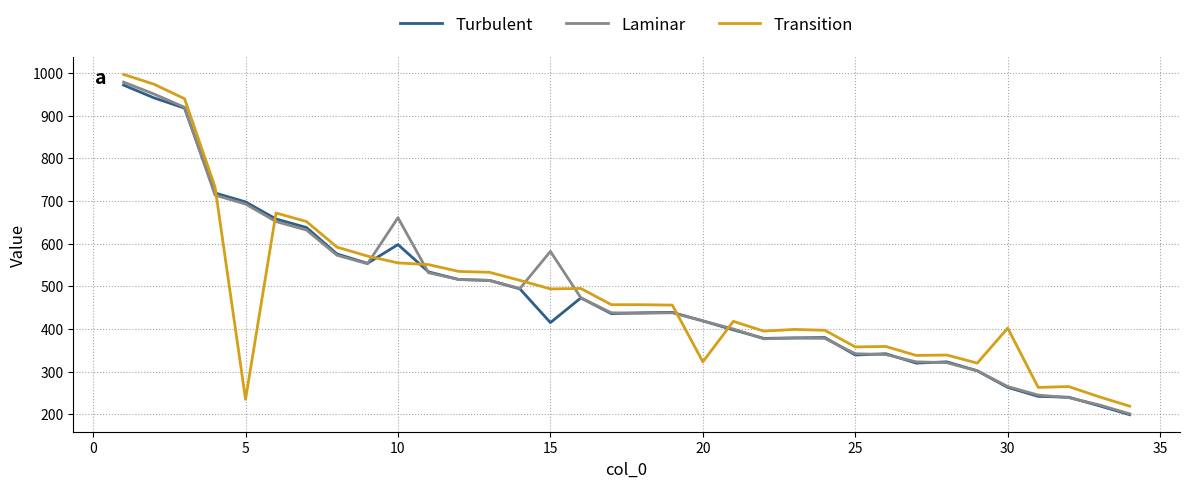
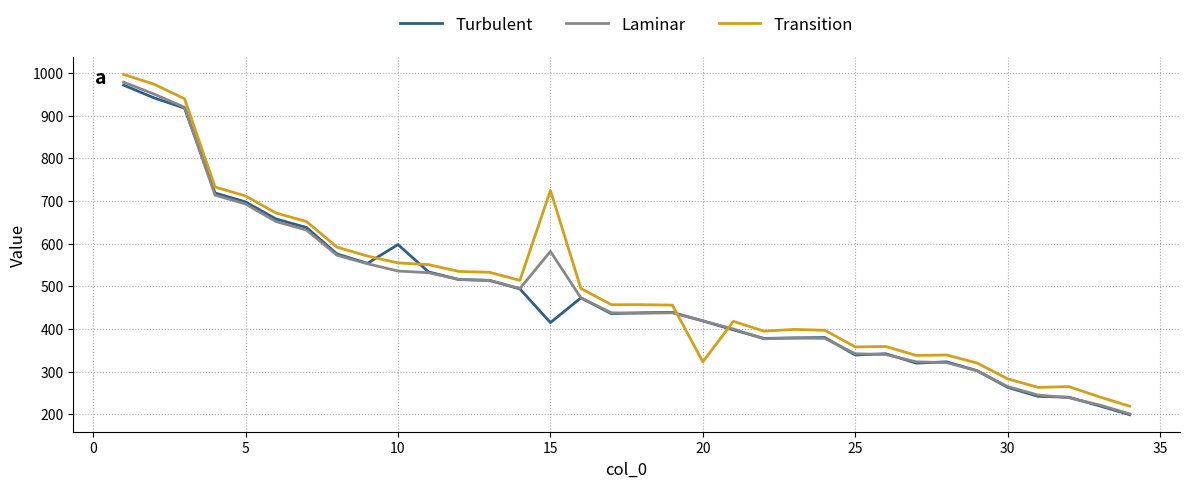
Transition, 5: 240 -> 710
Laminar, 10: 660 -> 540
Transition, 15: 490 -> 730
Transition, 30: 400 -> 280
